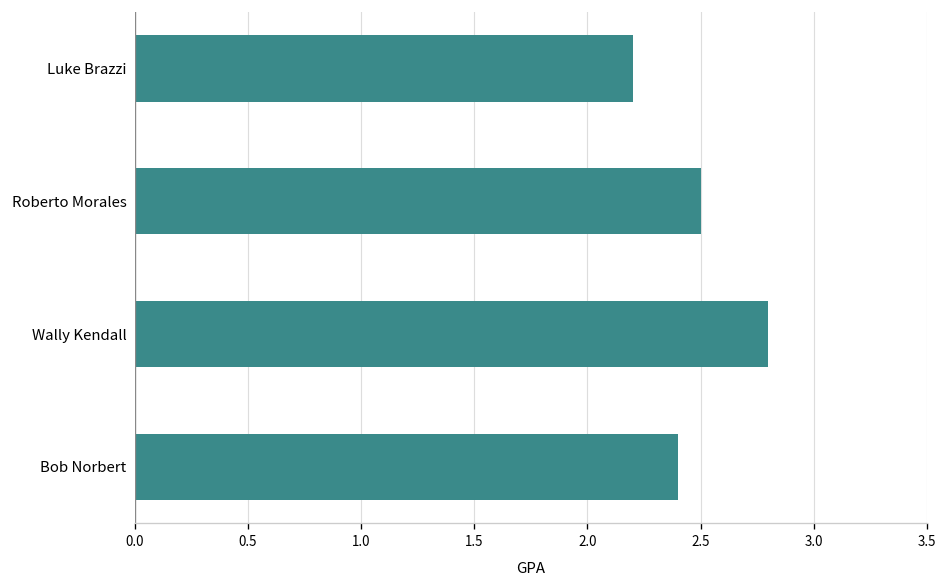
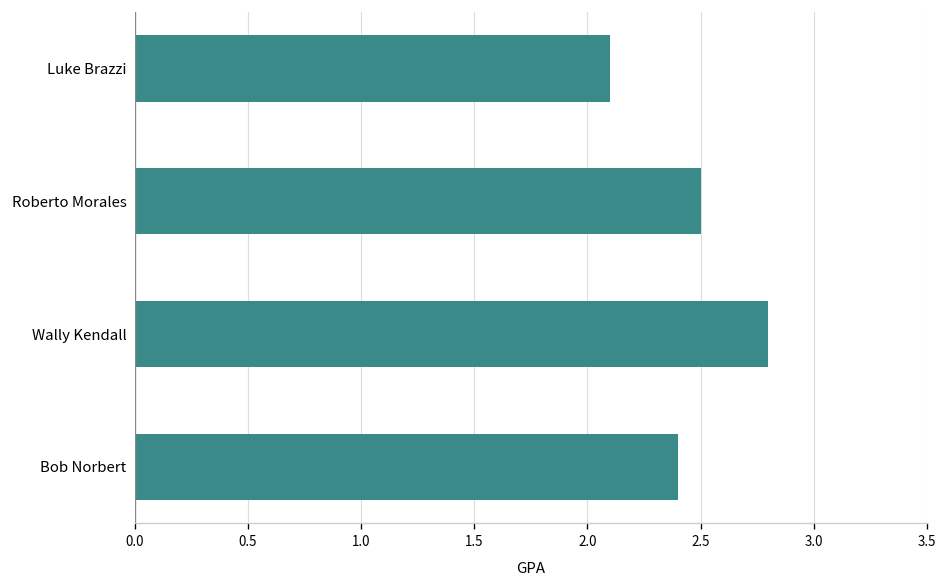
Luke Brazzi: 2.2 -> 2.1
